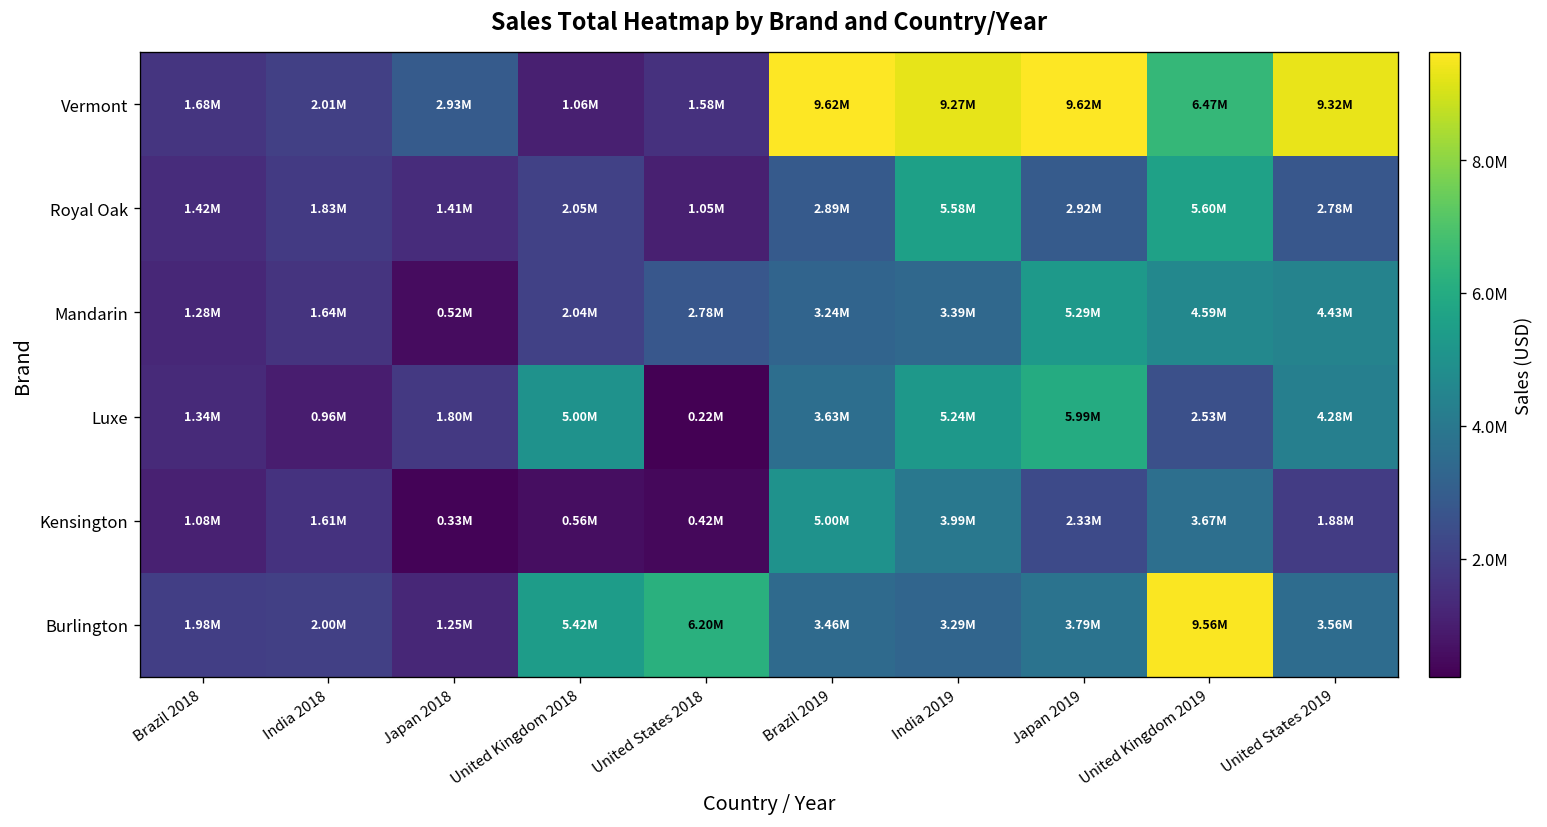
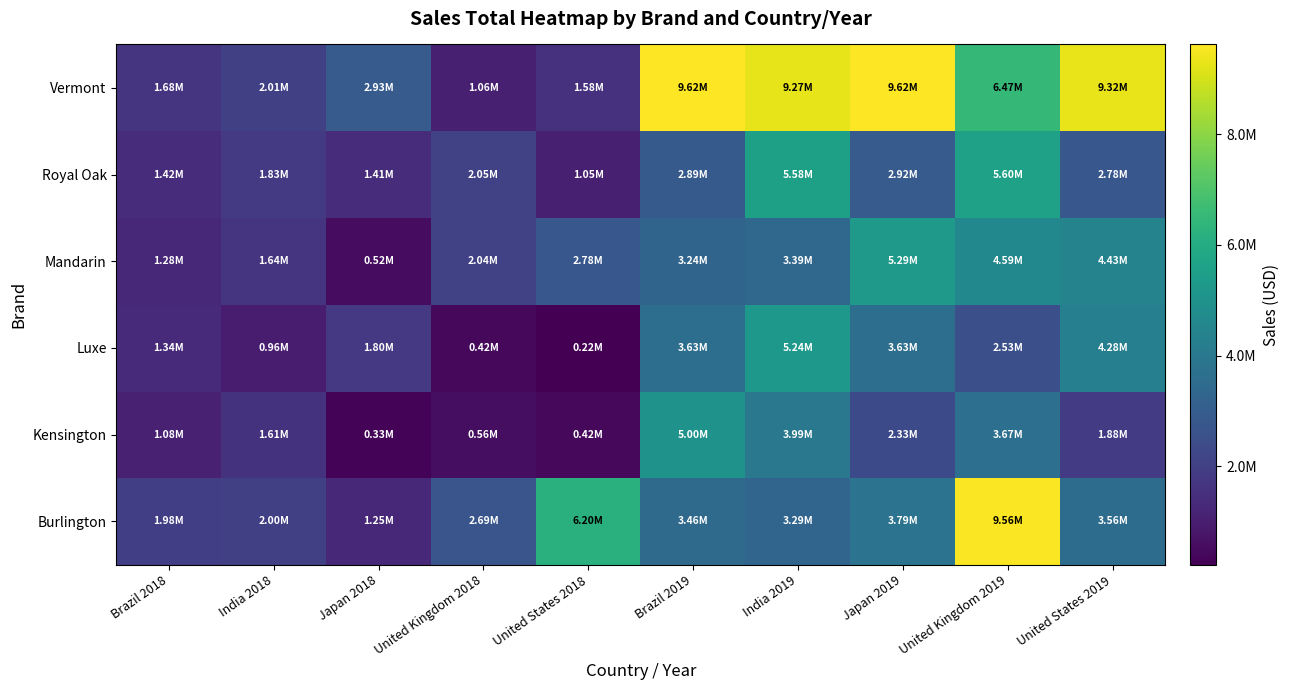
Luxe, United Kingdom 2018: 5.00M -> 0.42M
Luxe, Japan 2019: 5.99M -> 3.63M
Burlington, United Kingdom 2018: 5.42M -> 2.69M
